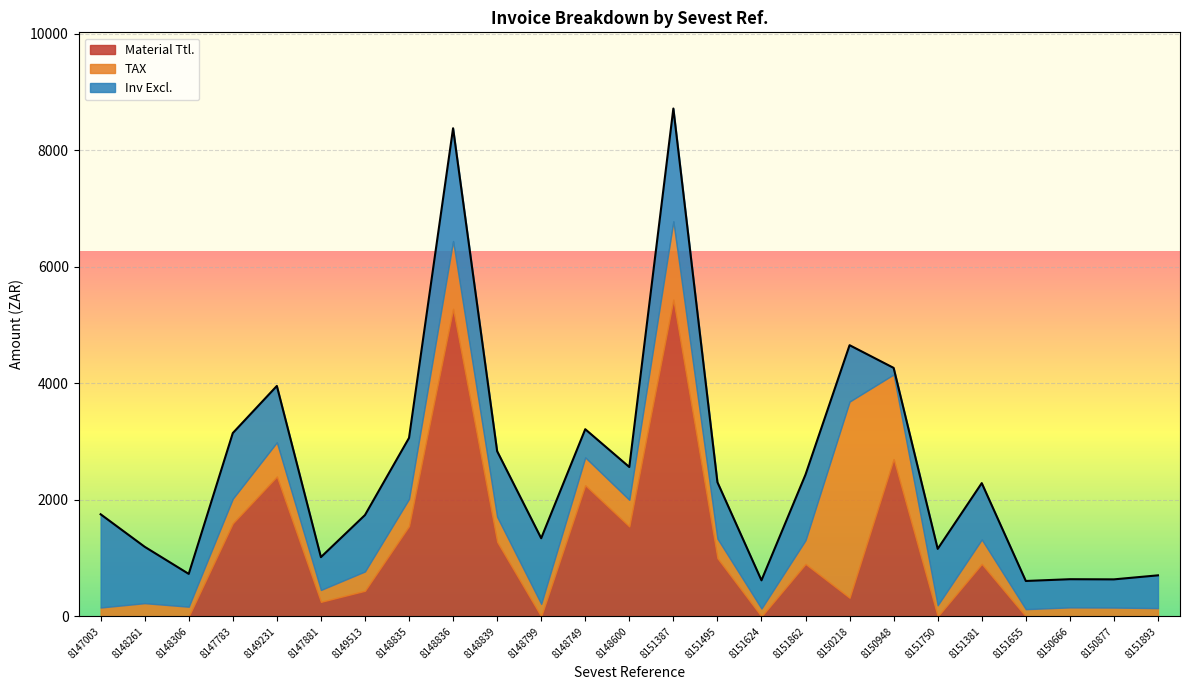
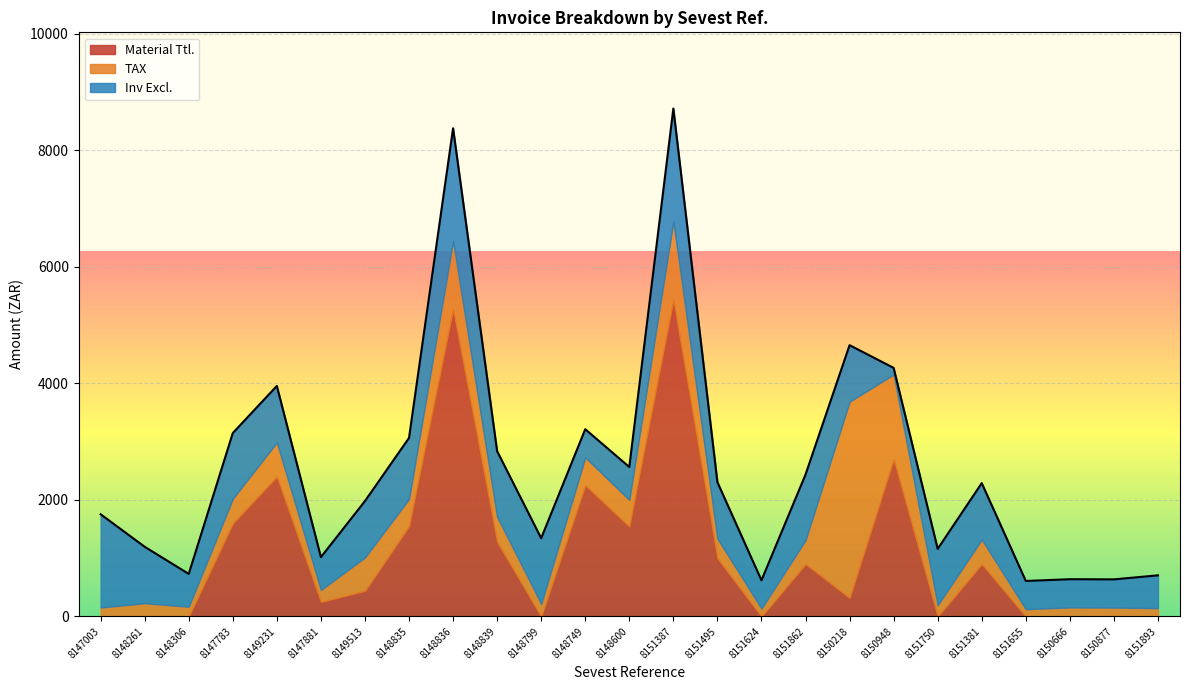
TAX, 8149513: 300 -> 600
